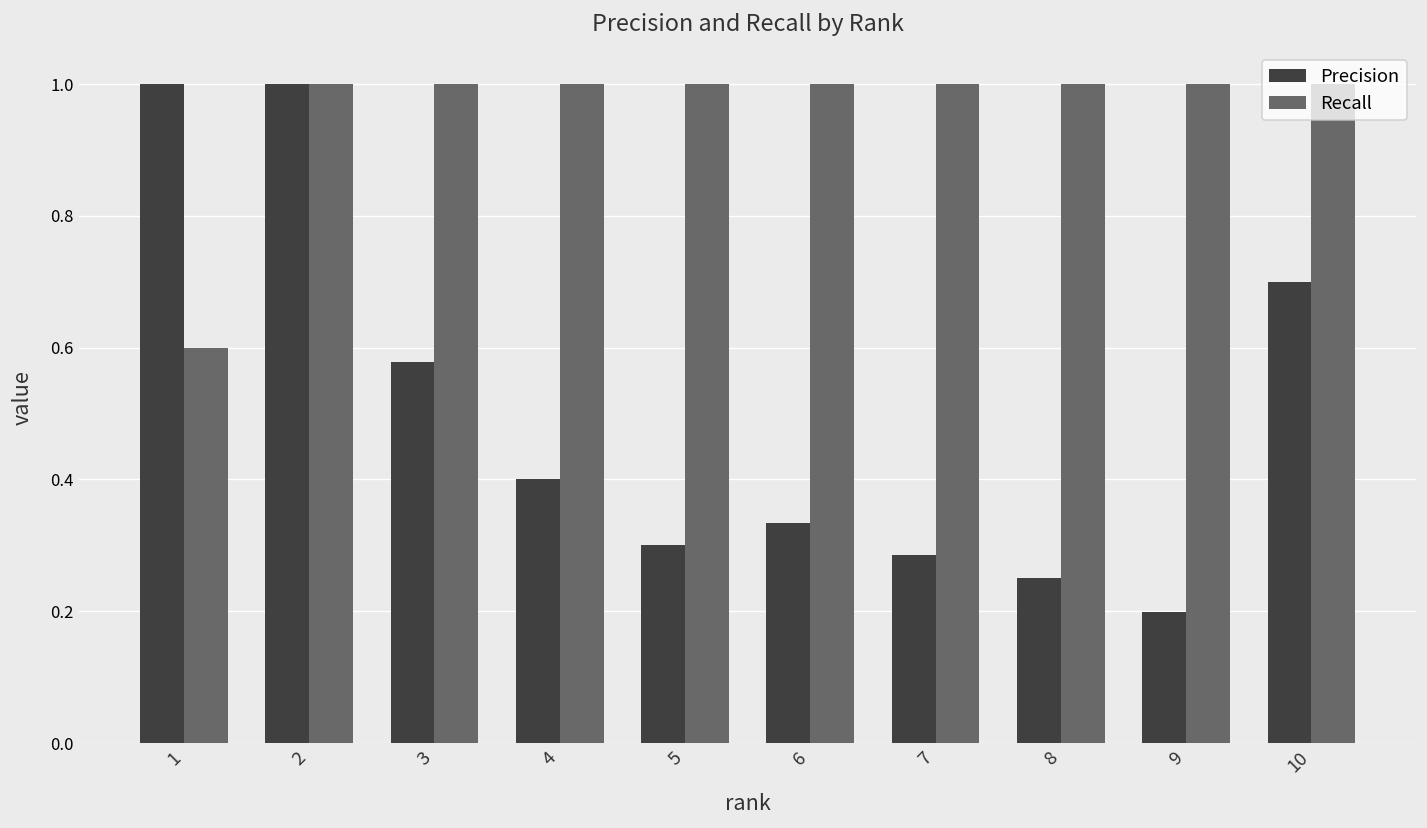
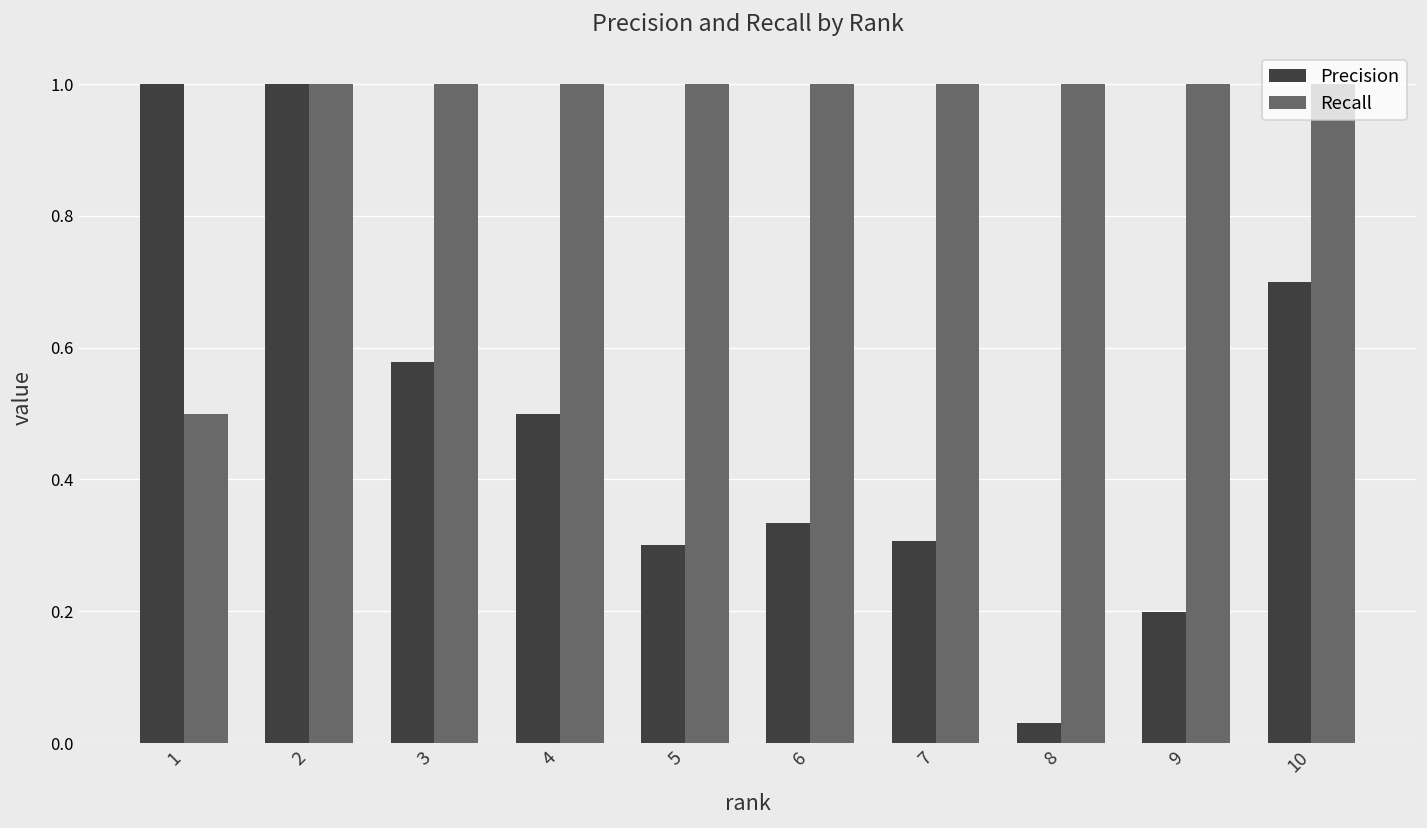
Recall, 1: 0.6 -> 0.5
Precision, 4: 0.4 -> 0.5
Precision, 7: 0.29 -> 0.31
Precision, 8: 0.25 -> 0.03
